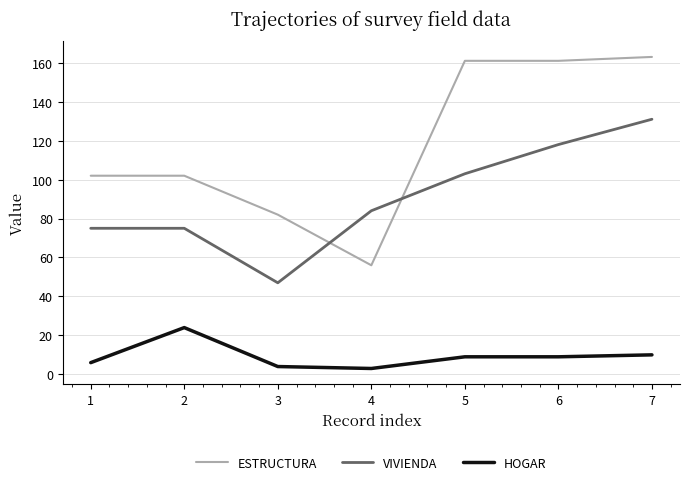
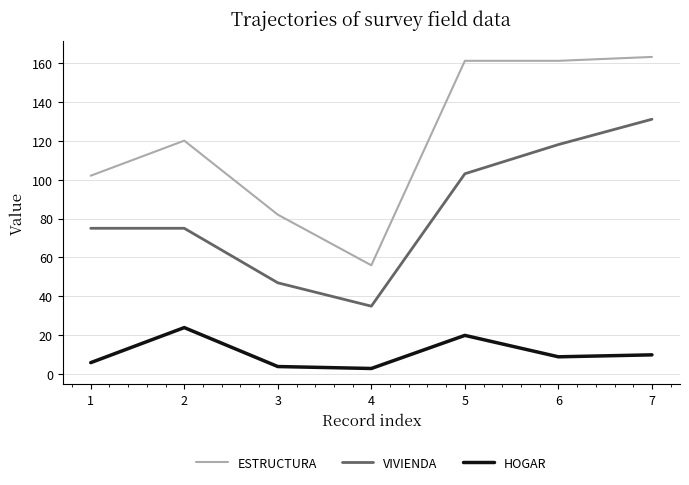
ESTRUCTURA, 2: 102 -> 120
VIVIENDA, 4: 84 -> 35
HOGAR, 5: 9 -> 20
